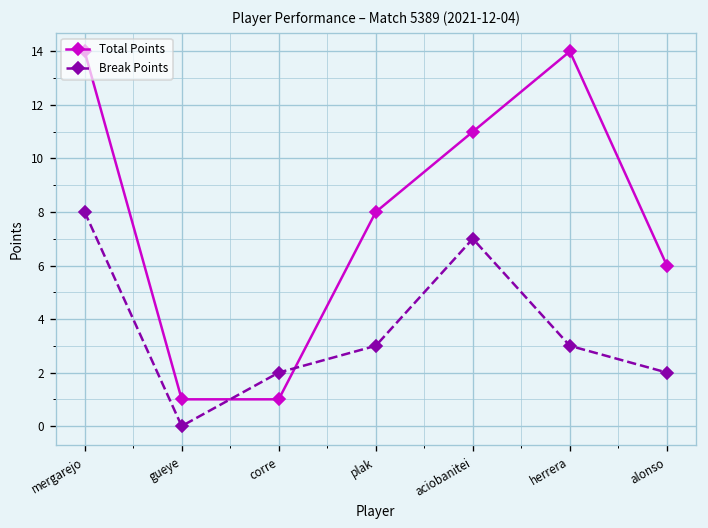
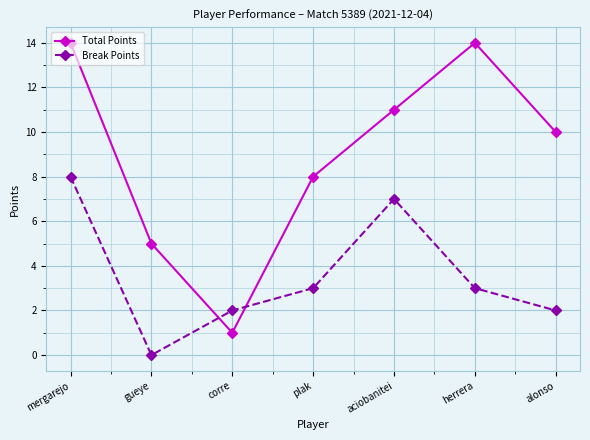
Total Points, gueye: 1 -> 5
Total Points, alonso: 6 -> 10
